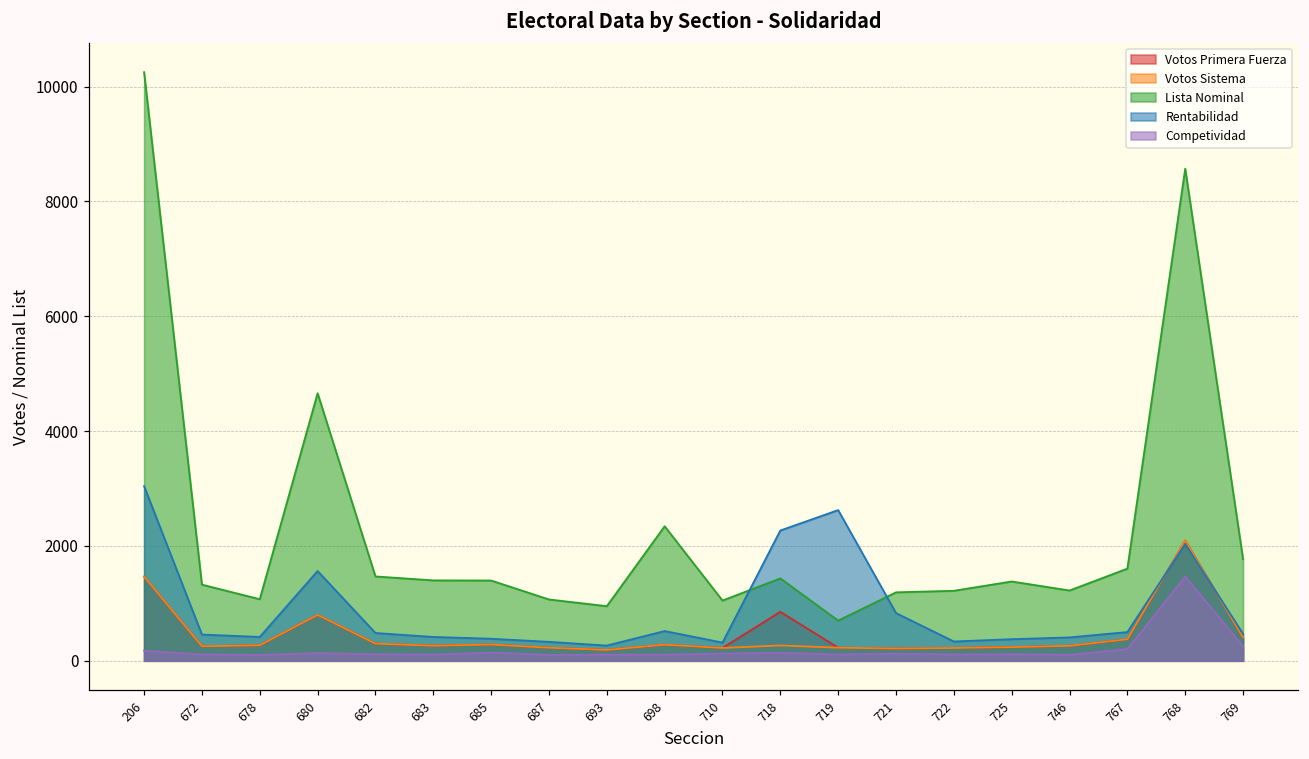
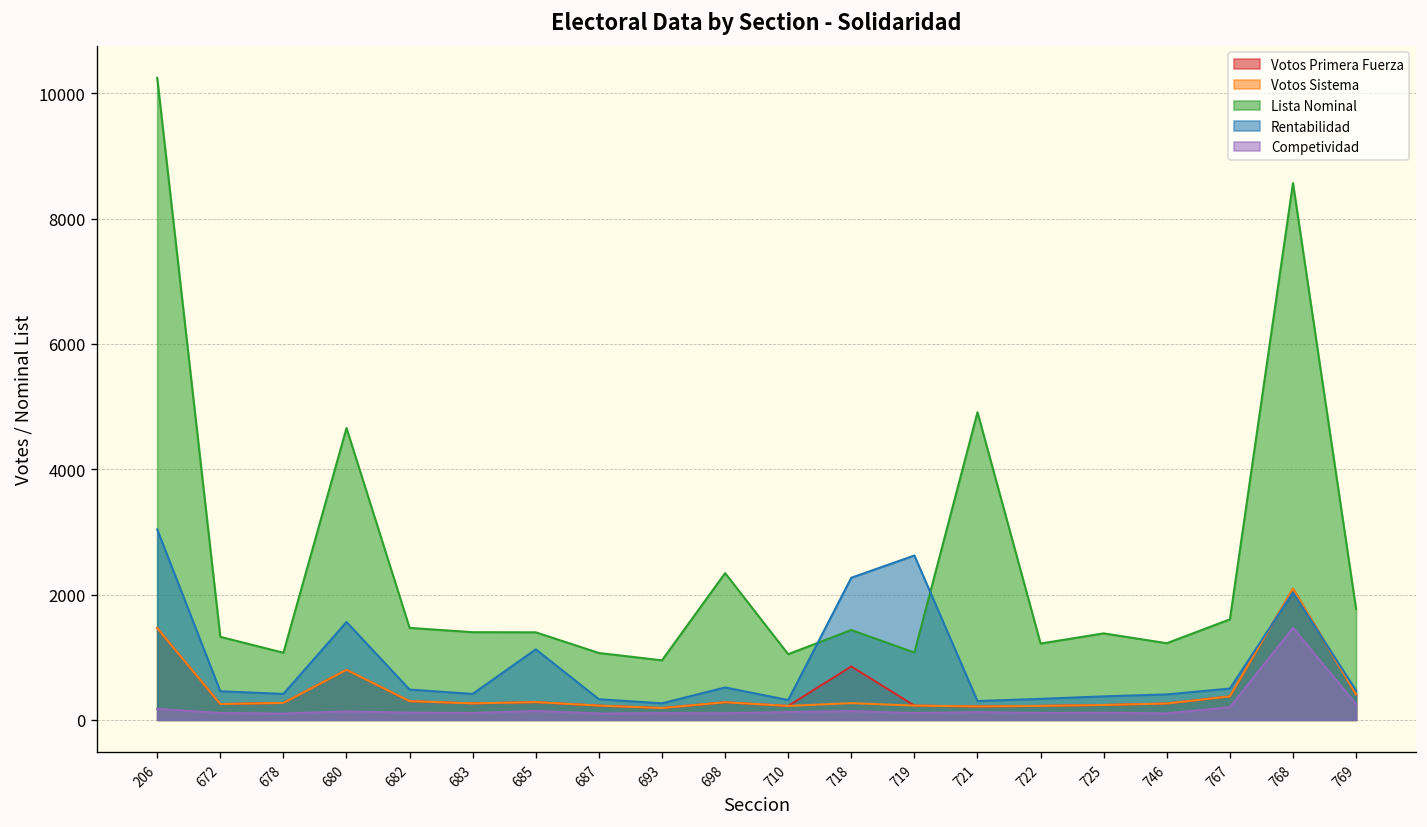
Rentabilidad, 685: 400 -> 1100
Lista Nominal, 719: 700 -> 1100
Lista Nominal, 721: 1200 -> 4900
Rentabilidad, 721: 800 -> 300
